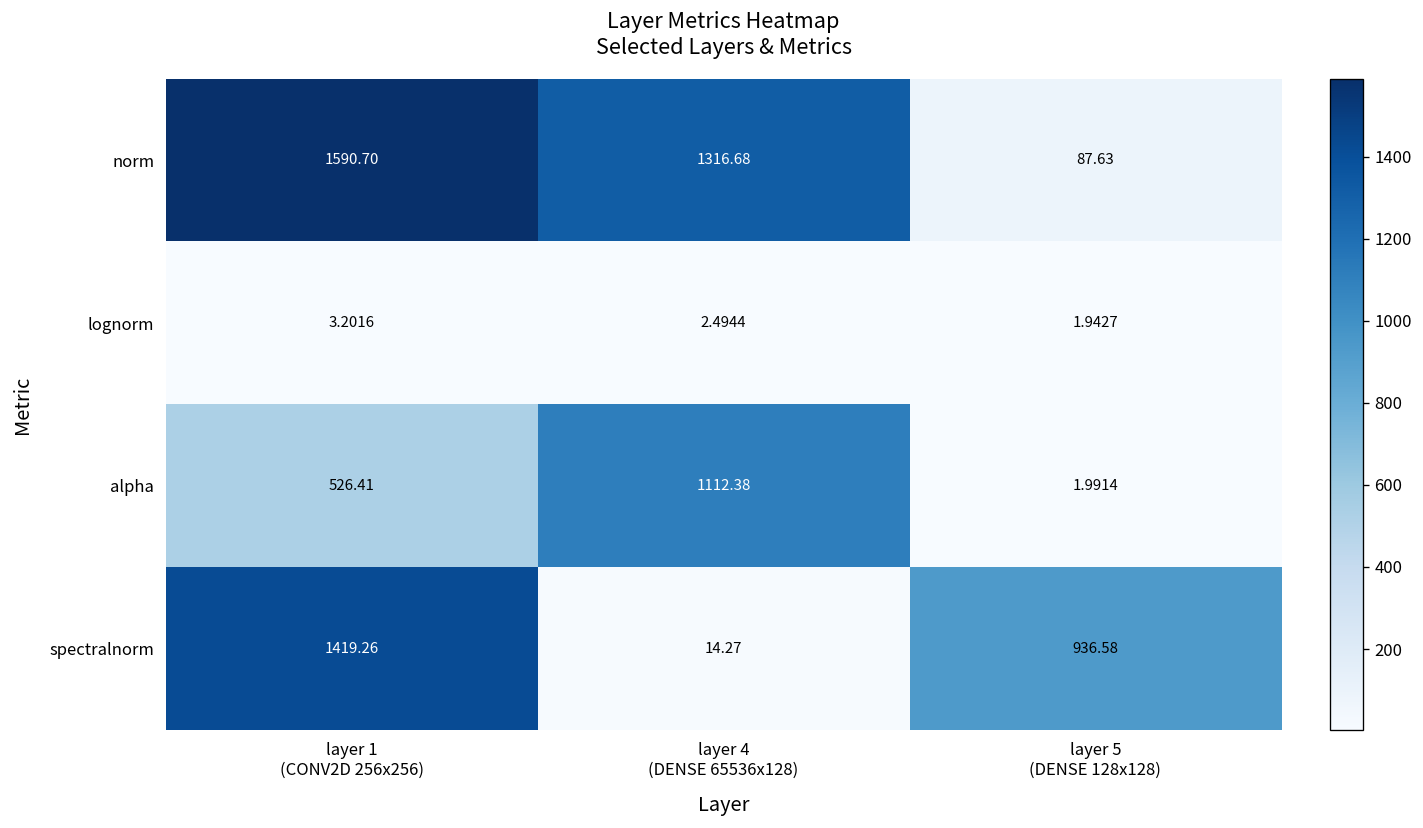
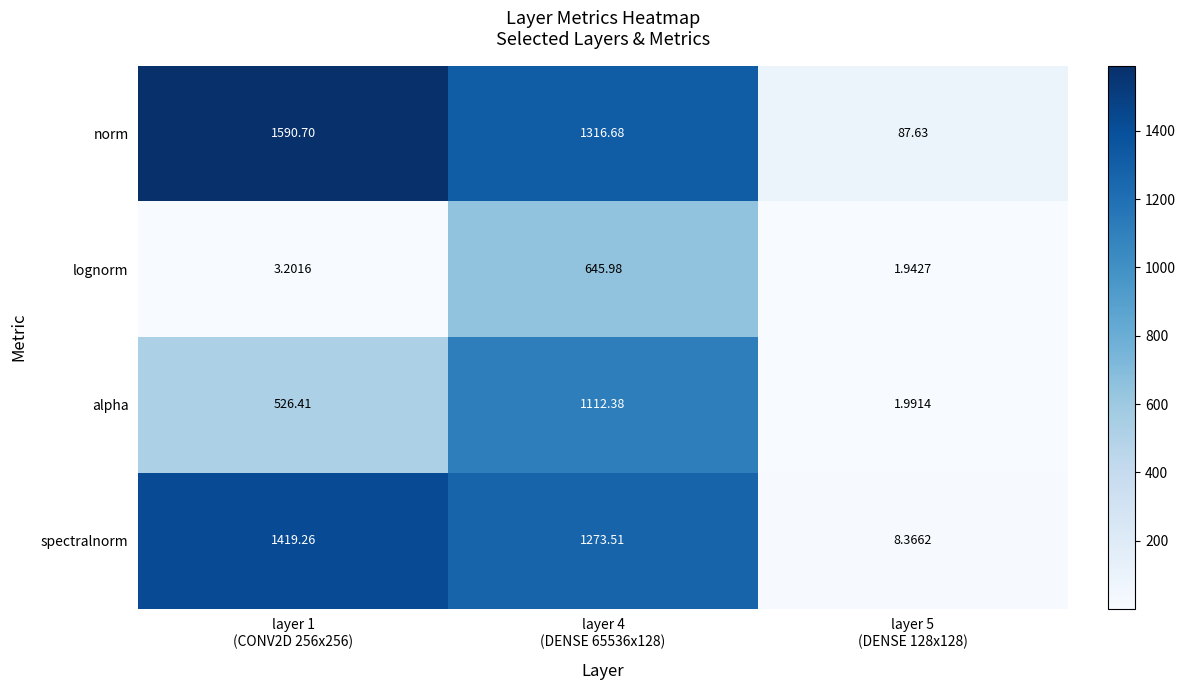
lognorm, layer 4 (DENSE 65536x128): 2.4944 -> 645.98
spectralnorm, layer 4 (DENSE 65536x128): 14.27 -> 1273.51
spectralnorm, layer 5 (DENSE 128x128): 936.58 -> 8.3662
